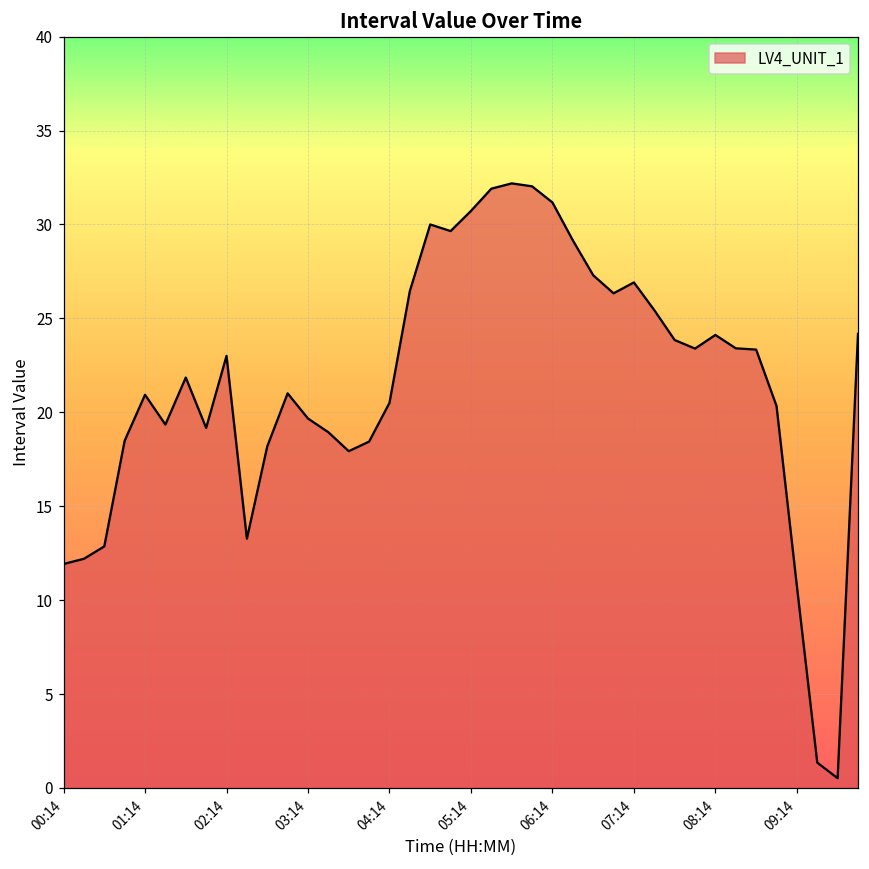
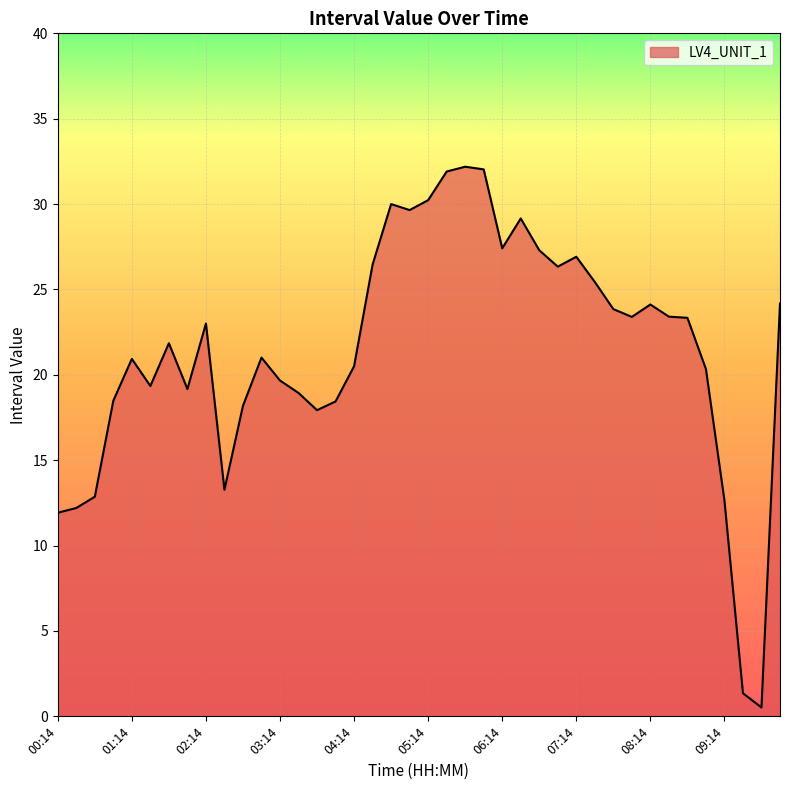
05:14: 30.7 -> 30.2
06:14: 31.2 -> 27.4
09:14: 10.7 -> 12.6
